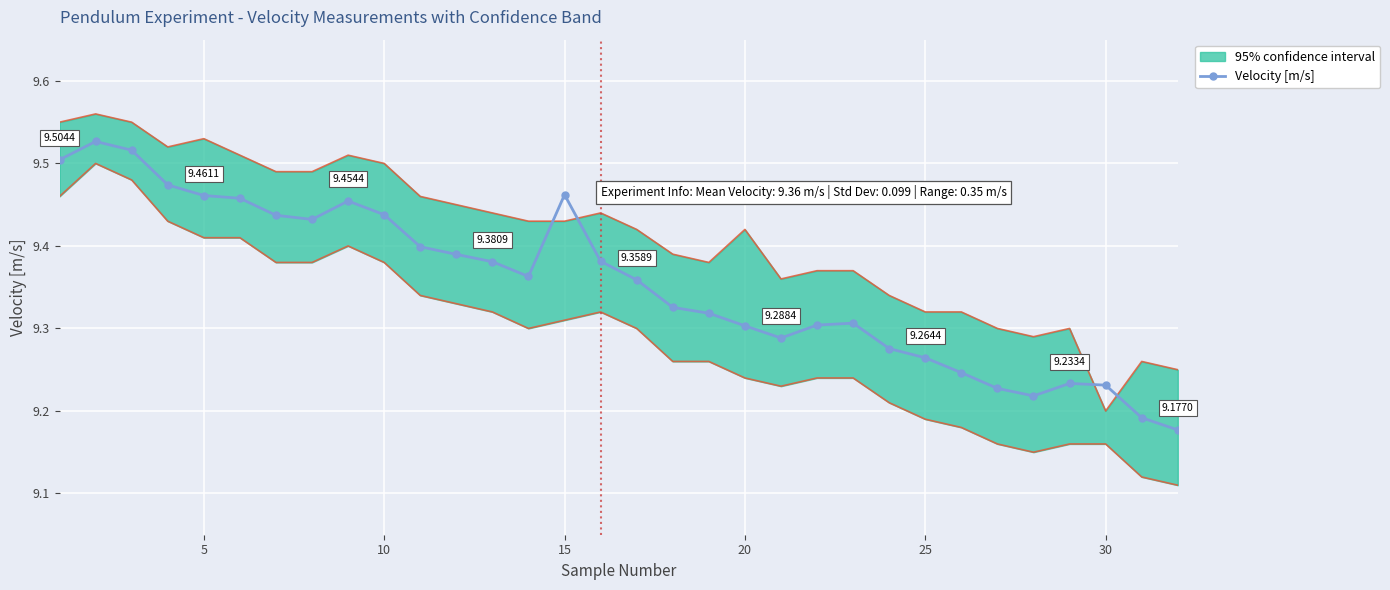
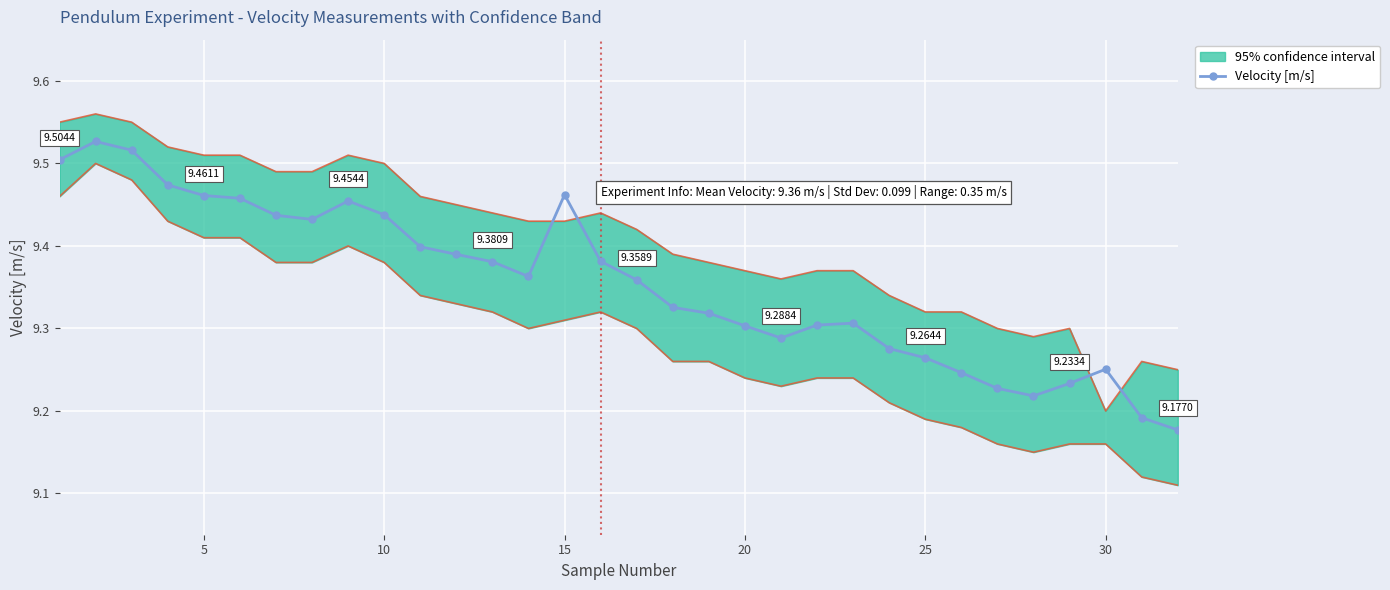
95% confidence interval, 5: 9.53 -> 9.51
95% confidence interval, 20: 9.42 -> 9.37
Velocity [m/s], 30: 9.23 -> 9.25
